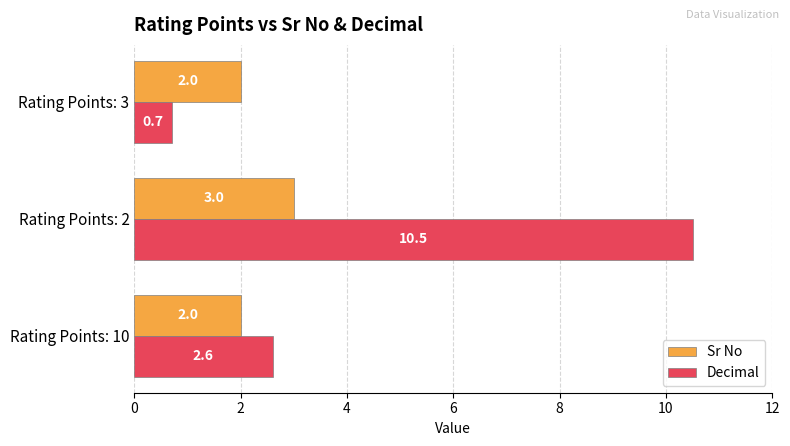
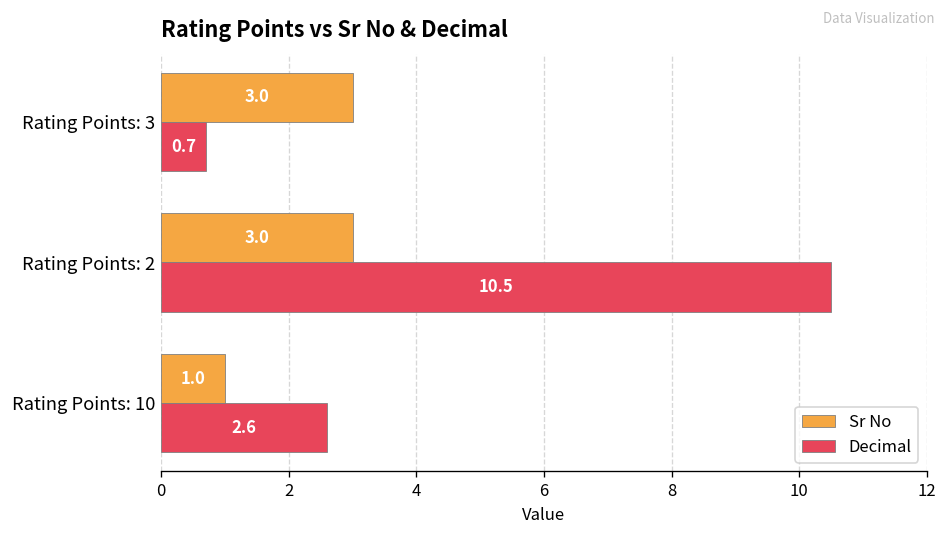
Sr No, Rating Points: 3: 2.0 -> 3.0
Sr No, Rating Points: 10: 2.0 -> 1.0
